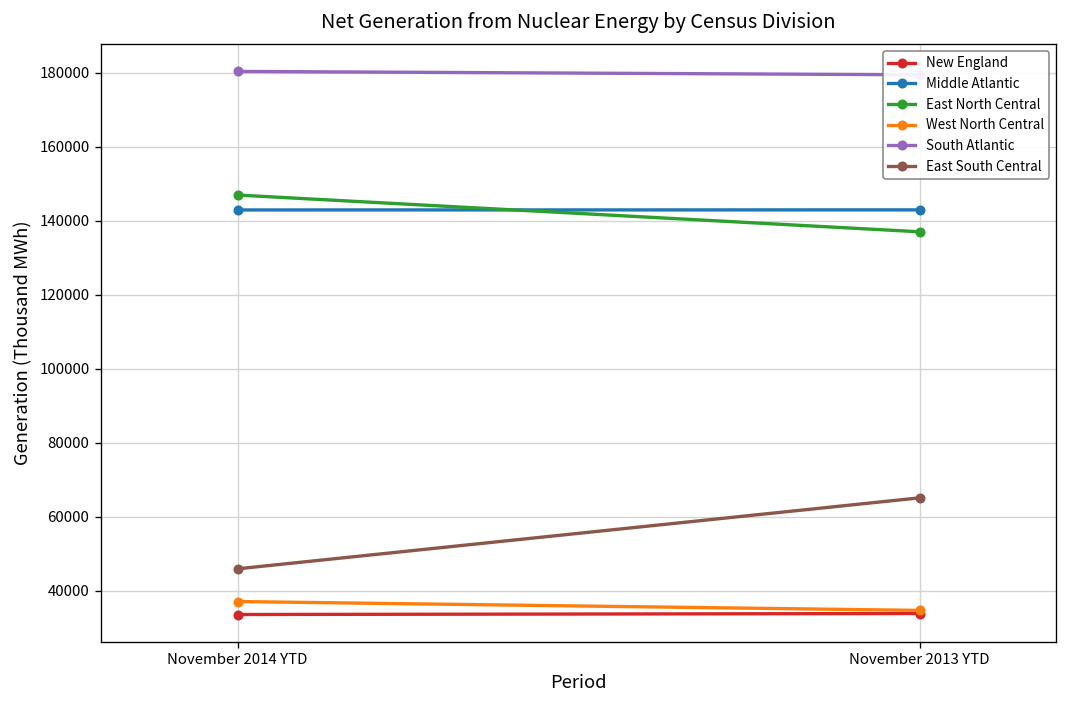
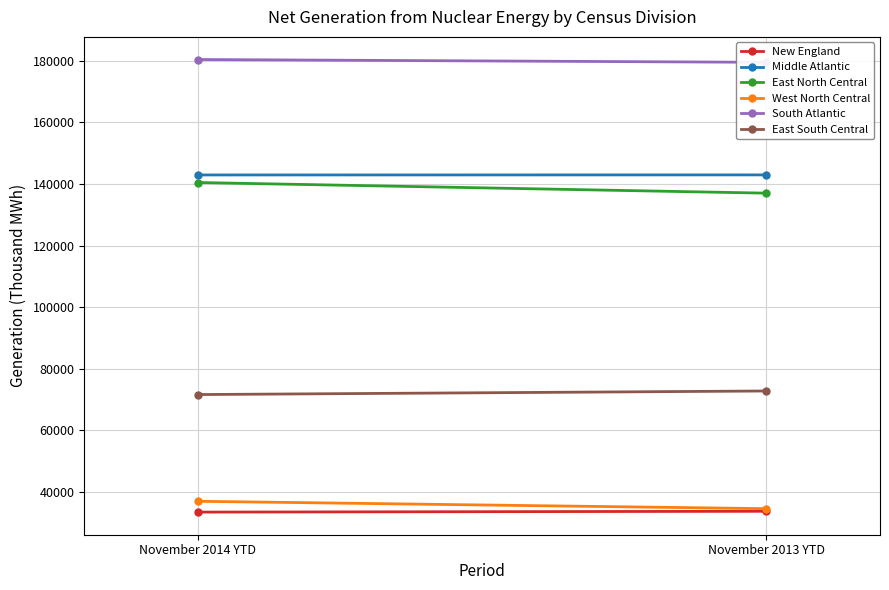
East North Central, November 2014 YTD: 147000 -> 140000
East South Central, November 2014 YTD: 46000 -> 72000
East South Central, November 2013 YTD: 65000 -> 73000
